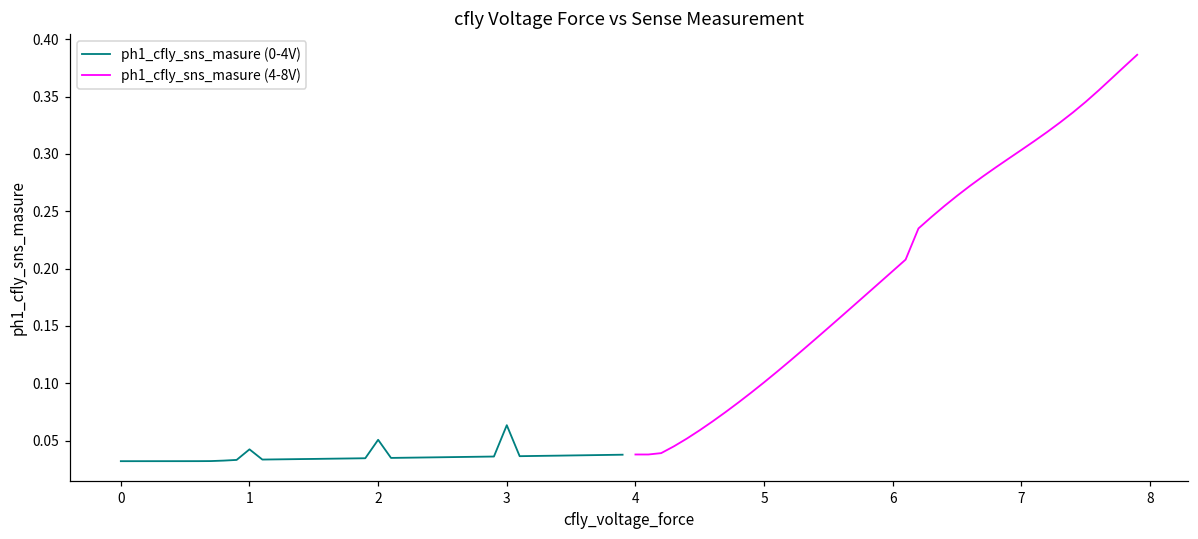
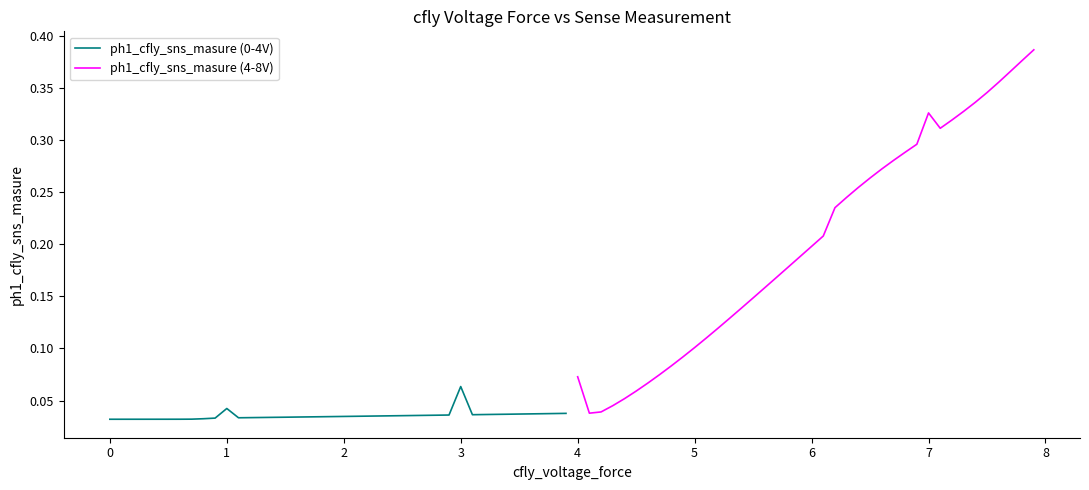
ph1_cfly_sns_masure (0-4V), 2: 0.051 -> 0.035
ph1_cfly_sns_masure (4-8V), 4: 0.038 -> 0.073
ph1_cfly_sns_masure (4-8V), 7: 0.303 -> 0.326
